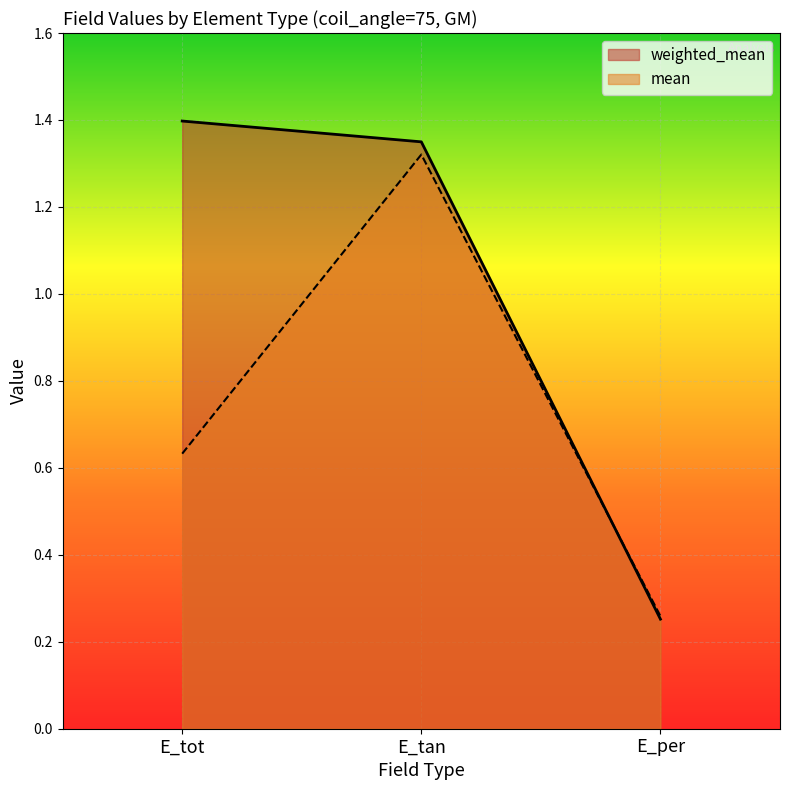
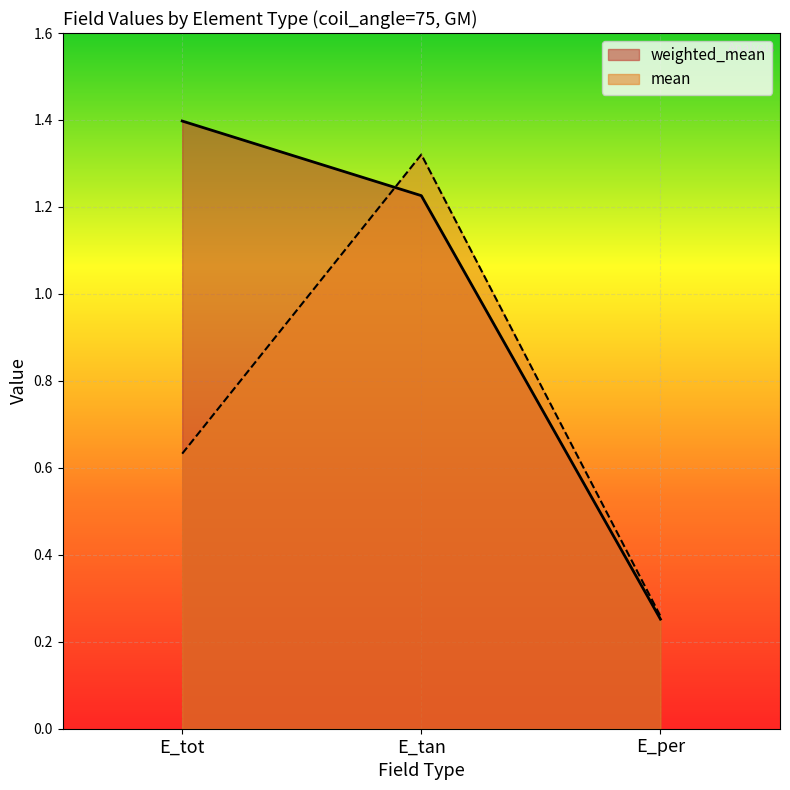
weighted_mean, E_tan: 1.35 -> 1.23
